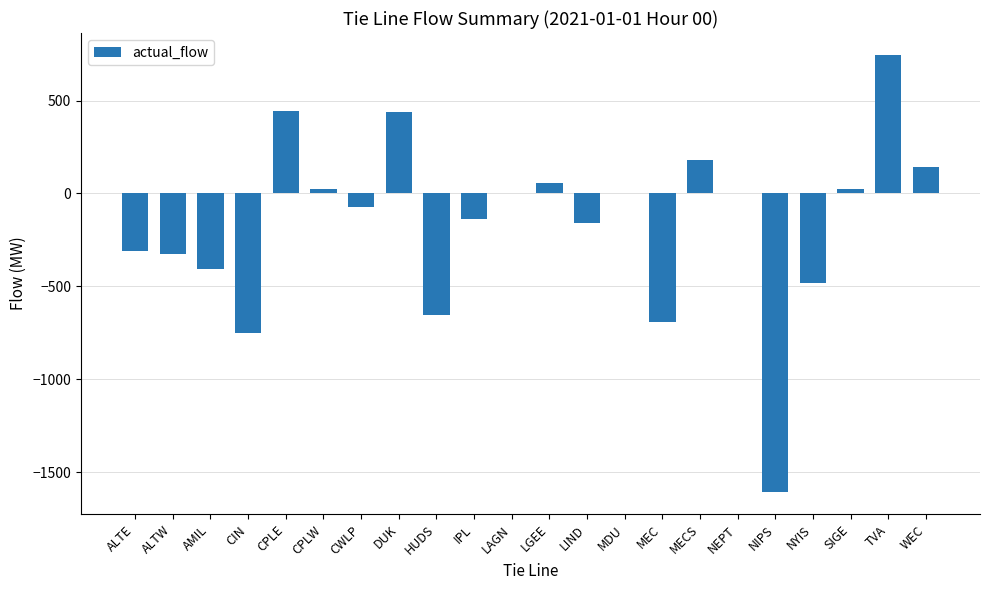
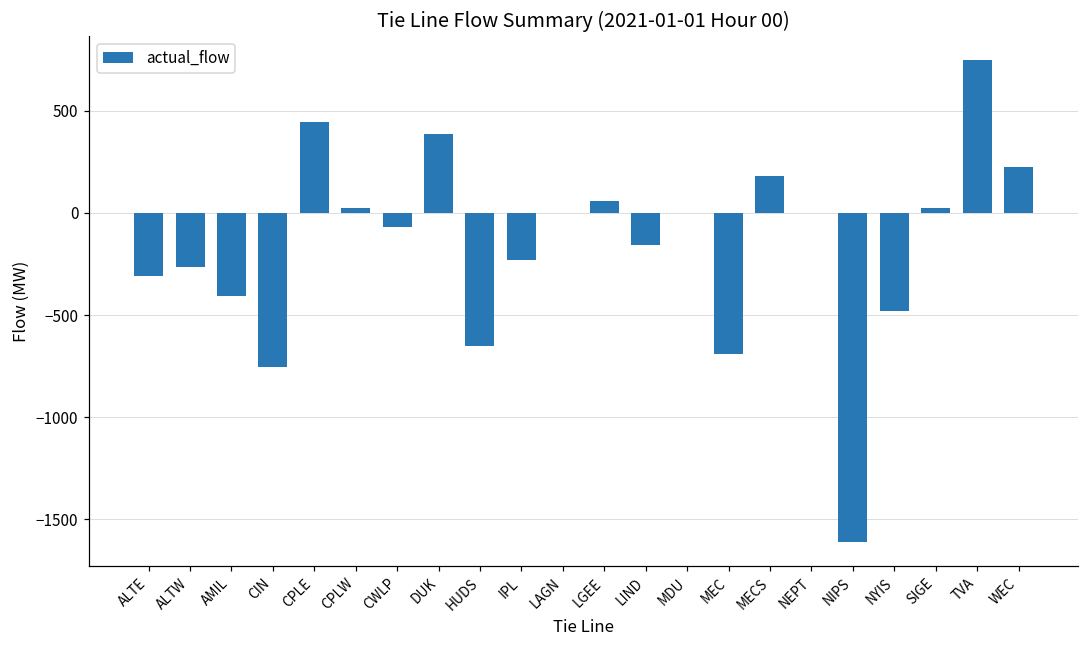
ALTW: -330 -> -270
DUK: 440 -> 390
IPL: -140 -> -230
WEC: 140 -> 220
